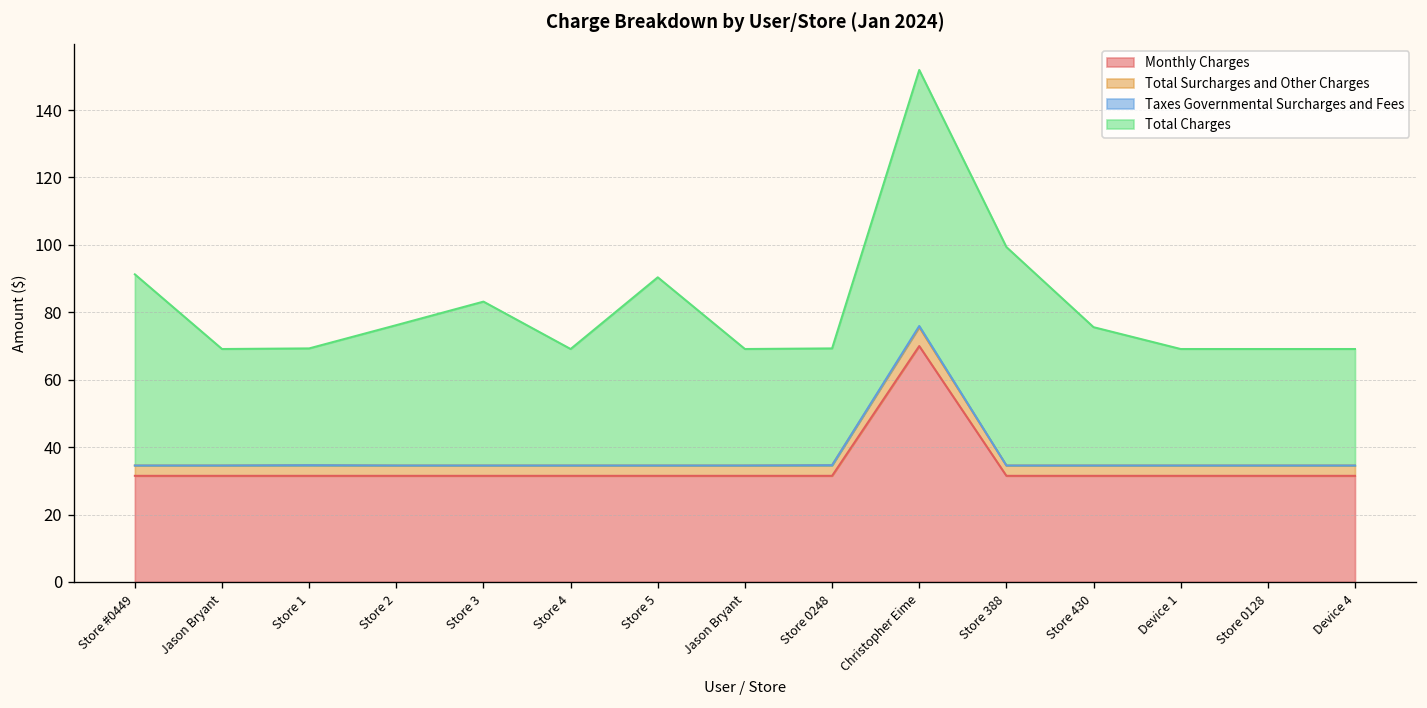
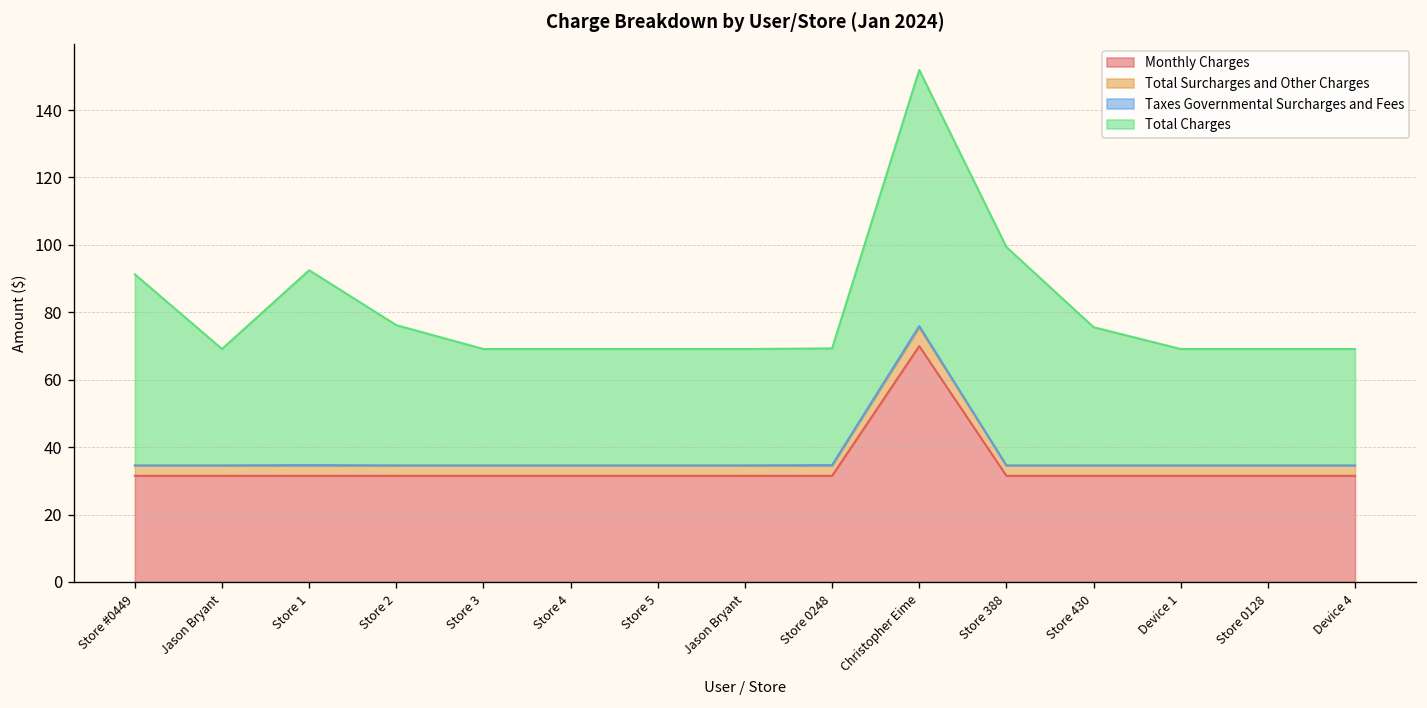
Total Charges, Store 1: 35 -> 58
Total Charges, Store 3: 49 -> 35
Total Charges, Store 5: 56 -> 35
